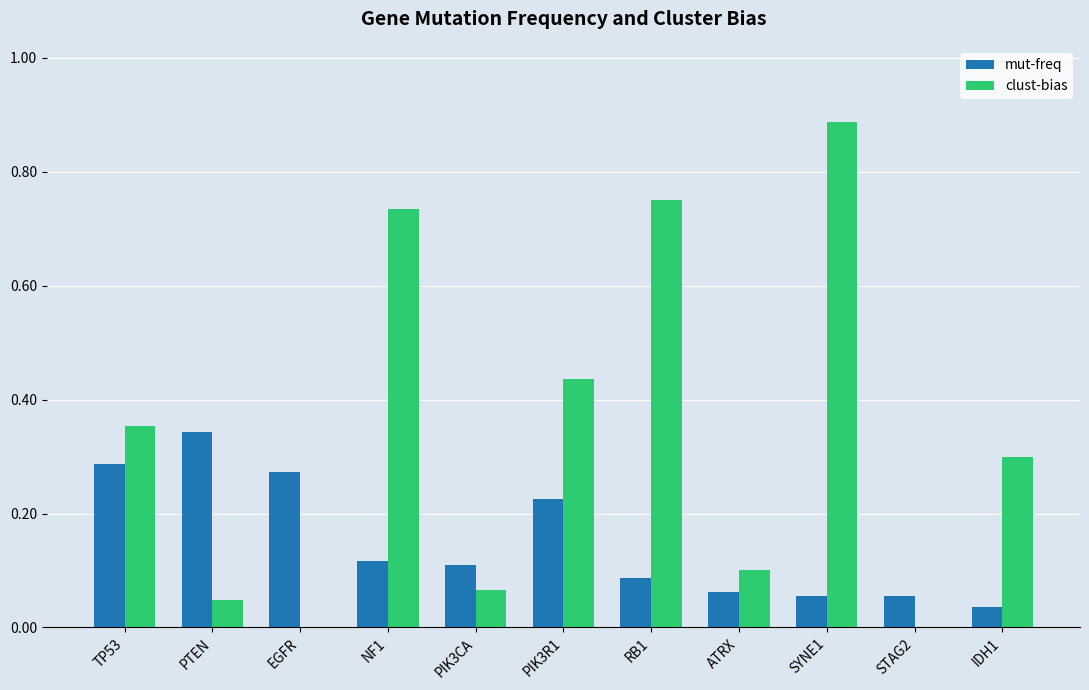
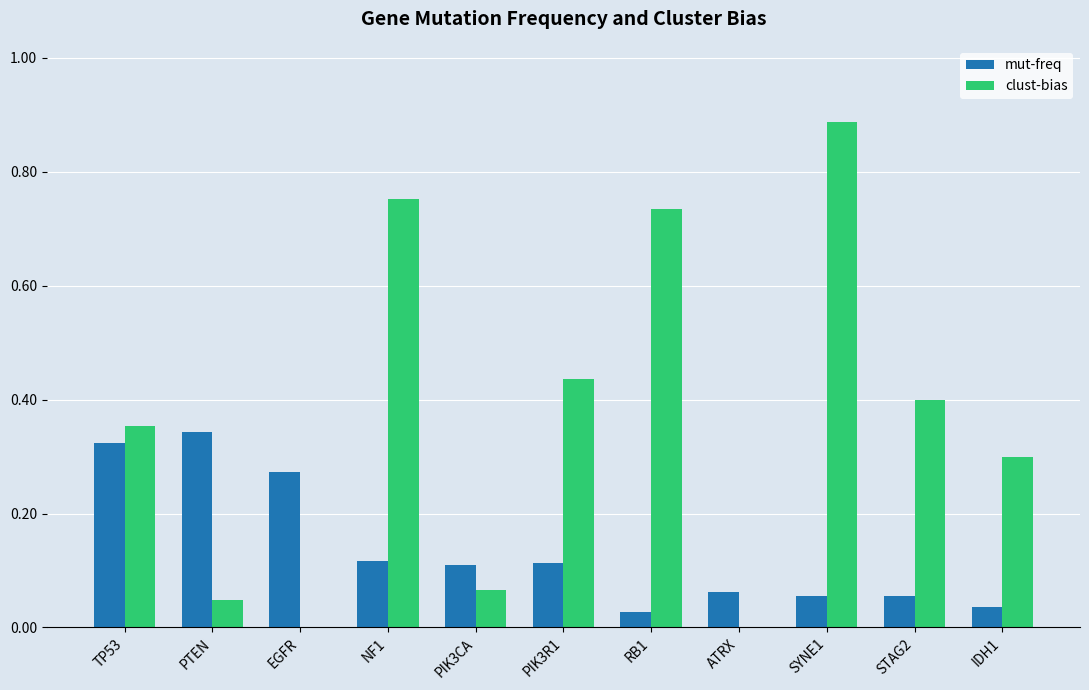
mut-freq, TP53: 0.29 -> 0.32
clust-bias, NF1: 0.74 -> 0.75
mut-freq, PIK3R1: 0.23 -> 0.11
mut-freq, RB1: 0.09 -> 0.03
clust-bias, RB1: 0.75 -> 0.73
clust-bias, ATRX: 0.1 -> 0.0
clust-bias, STAG2: 0.0 -> 0.4
